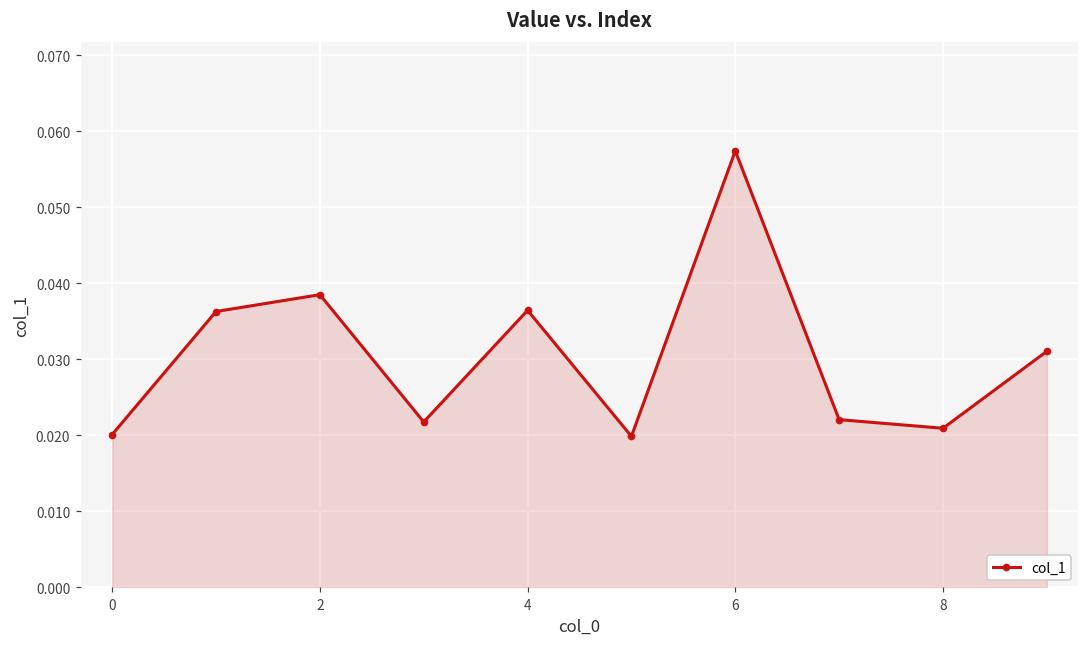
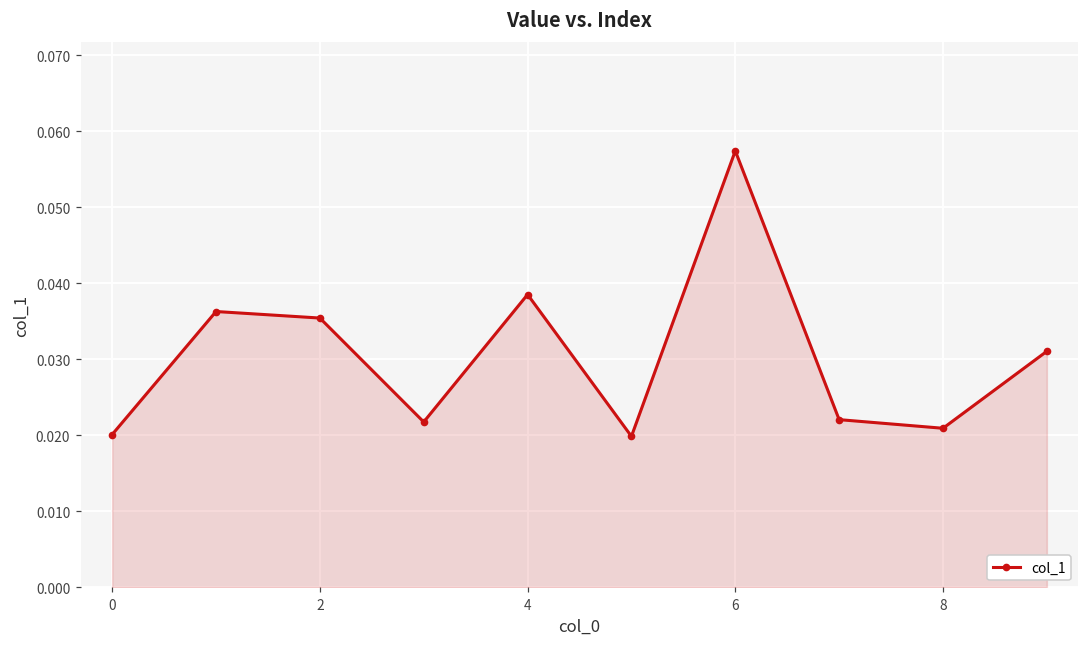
2: 0.039 -> 0.035
4: 0.036 -> 0.039
